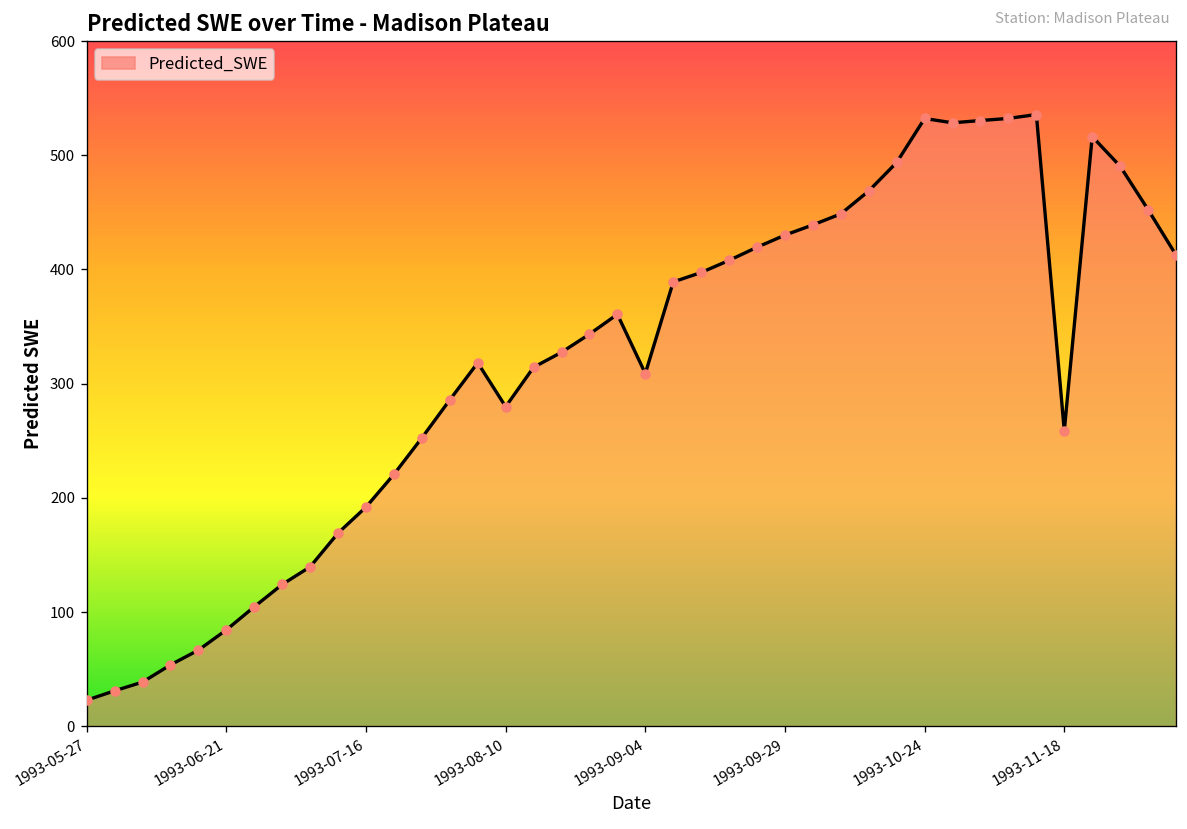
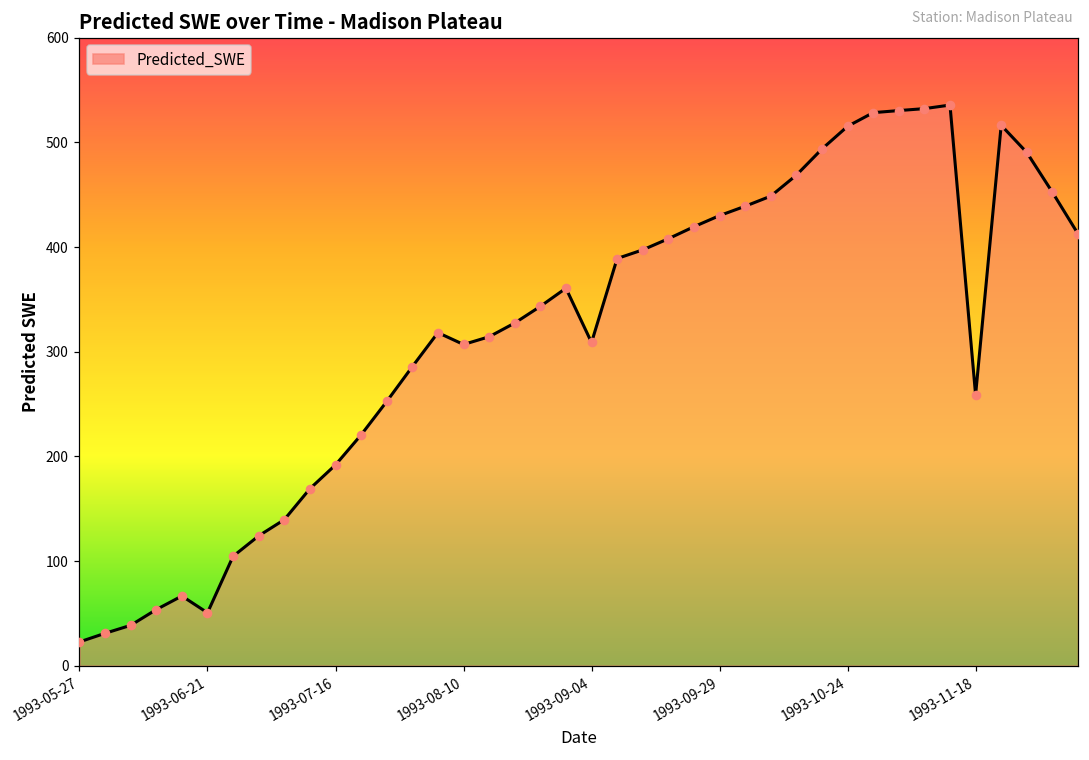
1993-06-21: 80 -> 50
1993-08-10: 280 -> 310
1993-10-24: 530 -> 520
